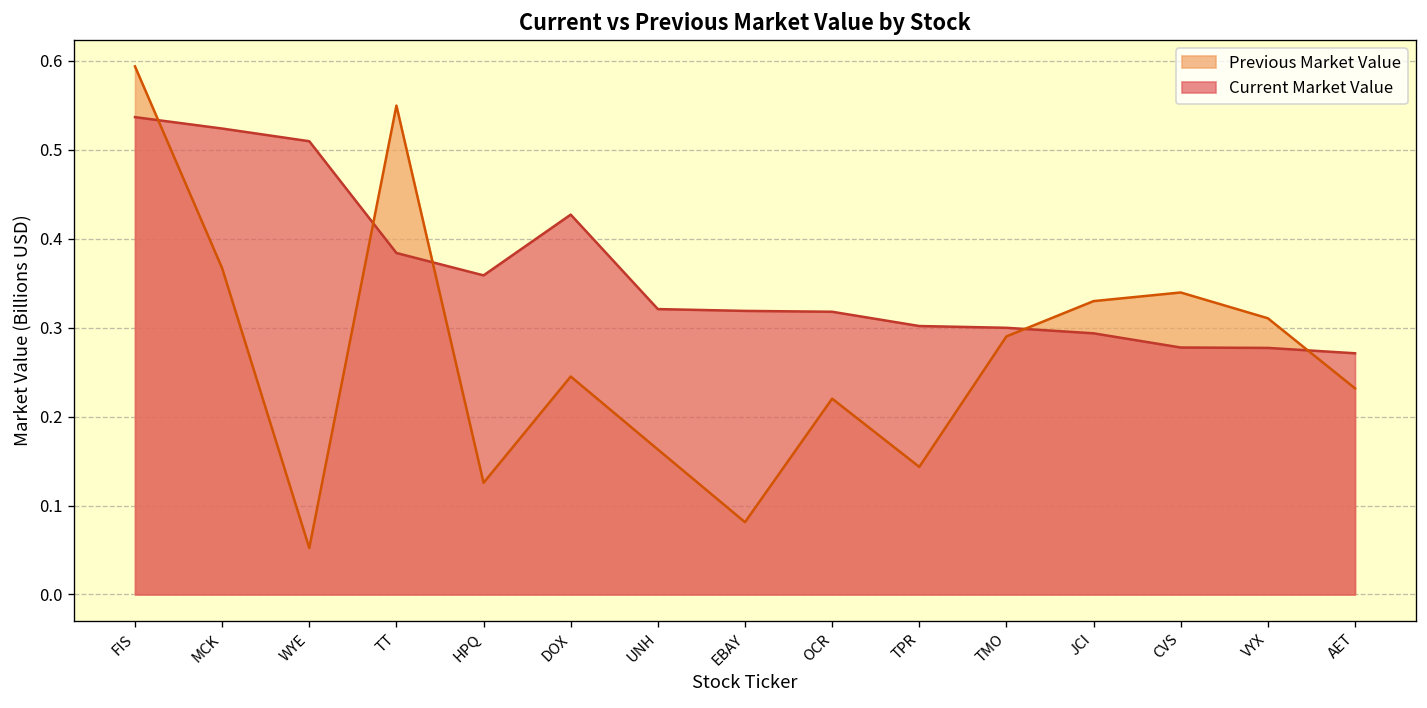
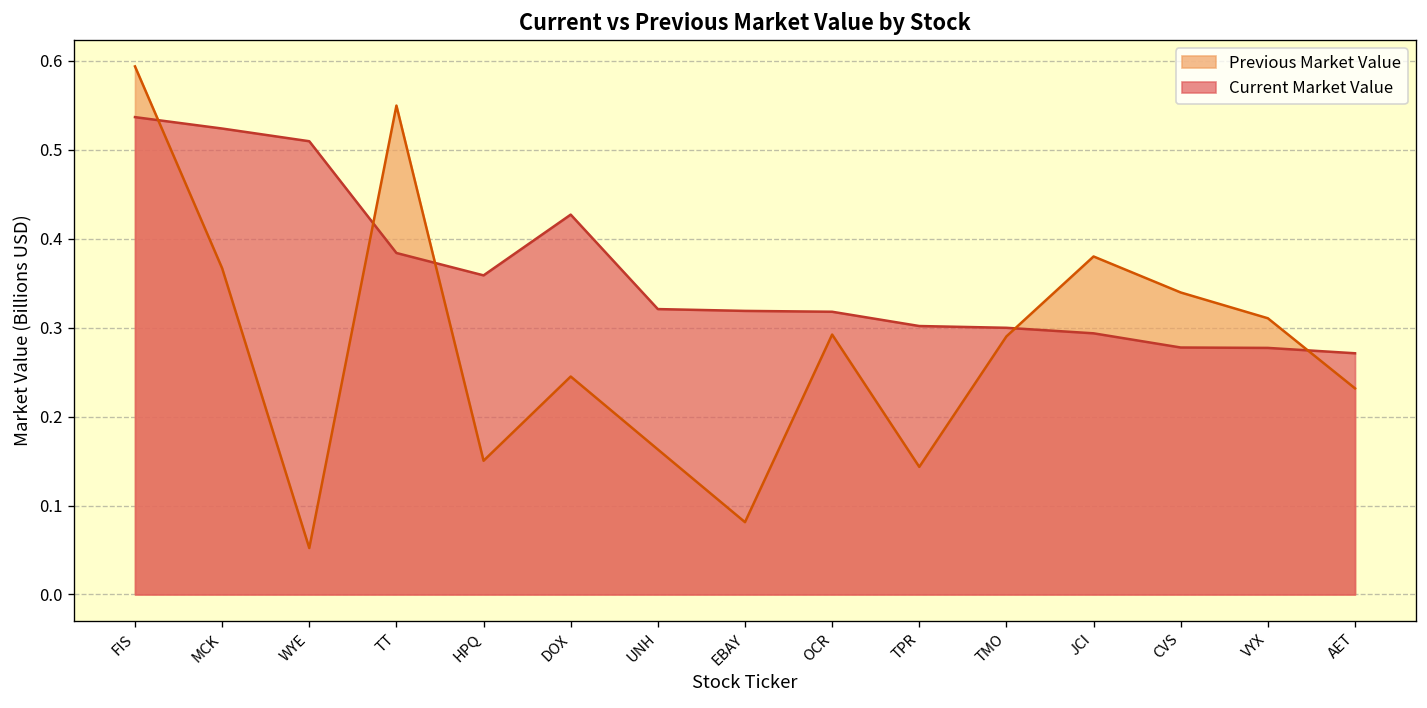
Previous Market Value, HPQ: 0.13 -> 0.15
Previous Market Value, OCR: 0.22 -> 0.29
Previous Market Value, JCI: 0.33 -> 0.38
